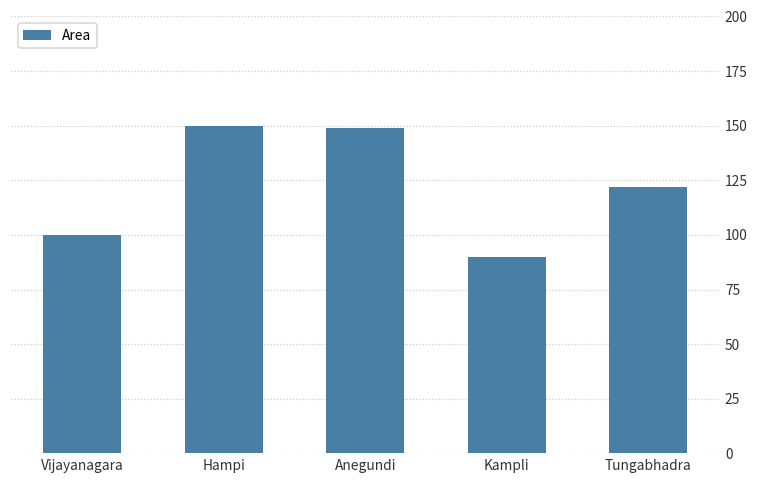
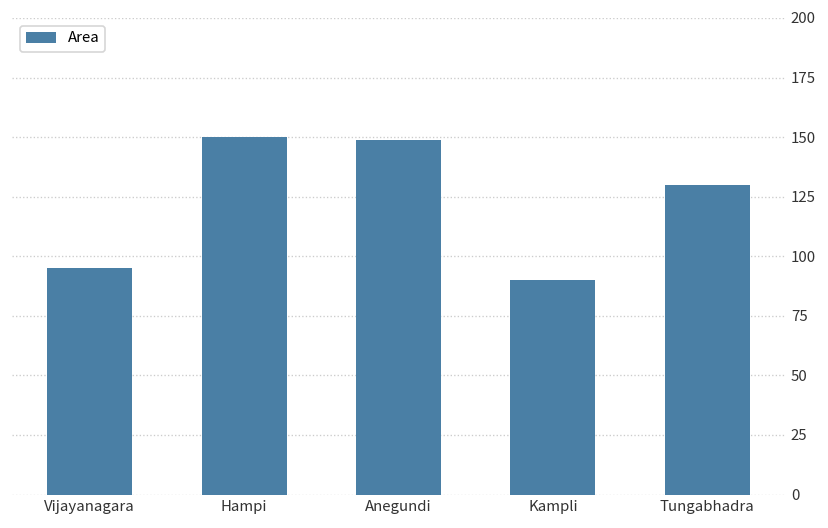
Vijayanagara: 100 -> 95
Tungabhadra: 122 -> 130
